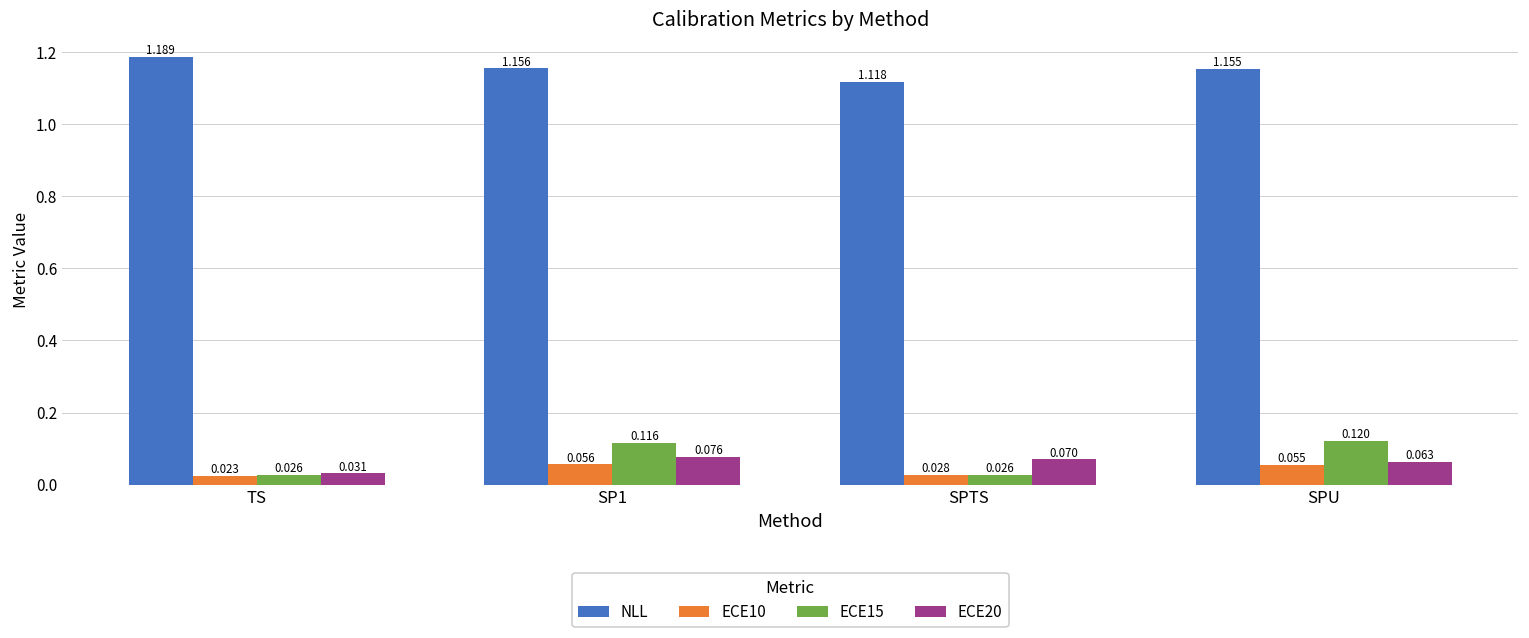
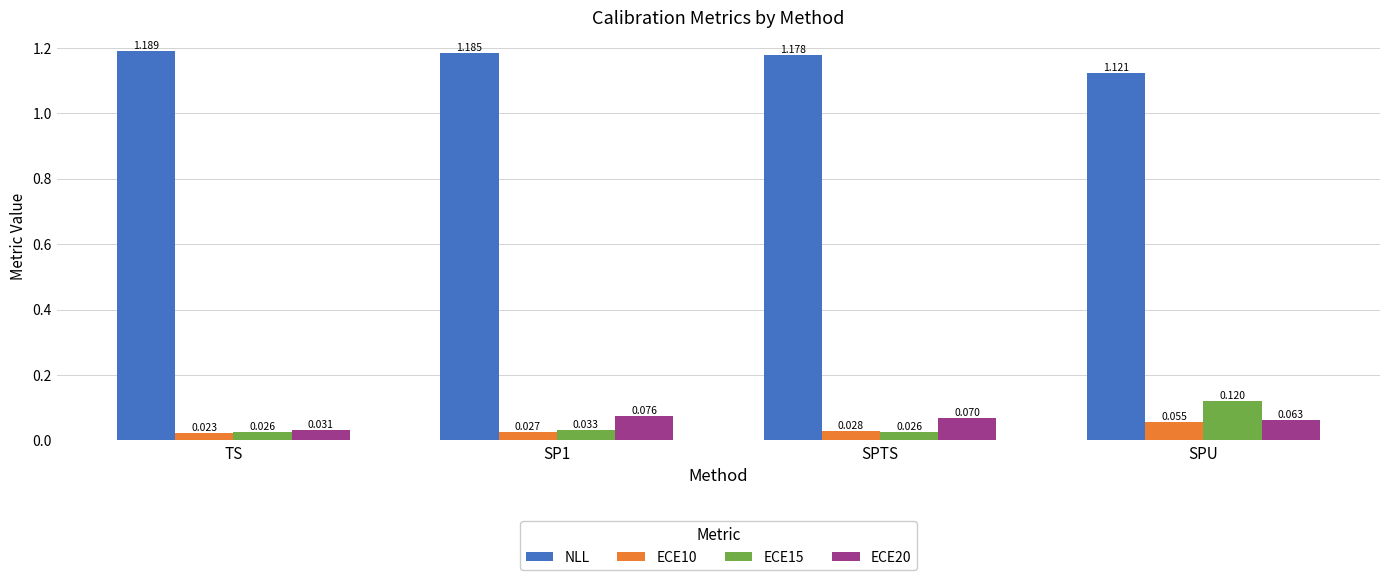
NLL, SP1: 1.156 -> 1.185
ECE10, SP1: 0.056 -> 0.027
ECE15, SP1: 0.116 -> 0.033
NLL, SPTS: 1.118 -> 1.178
NLL, SPU: 1.155 -> 1.121
